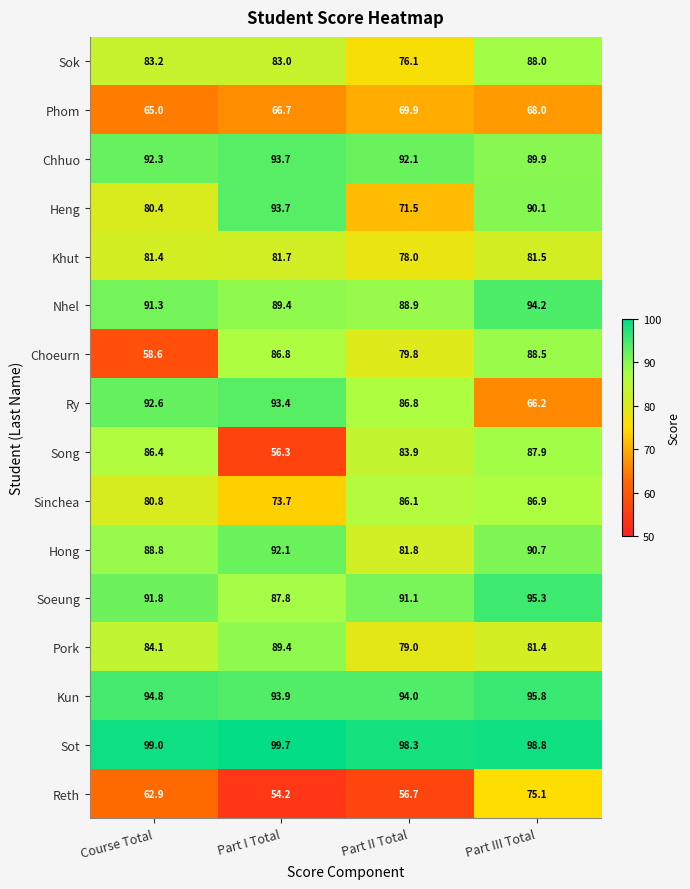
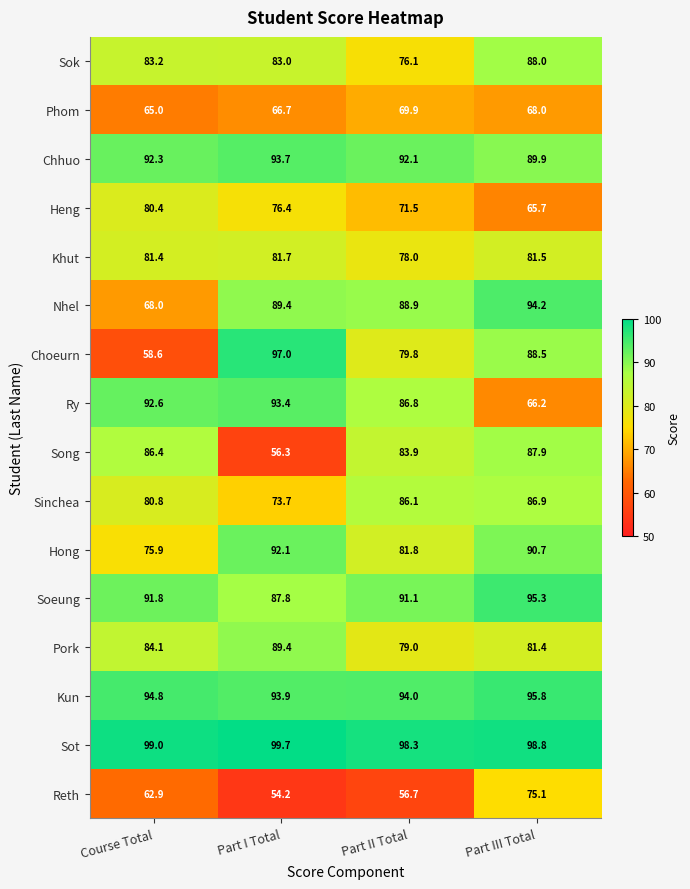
Heng, Part I Total: 93.7 -> 76.4
Heng, Part III Total: 90.1 -> 65.7
Nhel, Course Total: 91.3 -> 68.0
Choeurn, Part I Total: 86.8 -> 97.0
Hong, Course Total: 88.8 -> 75.9
